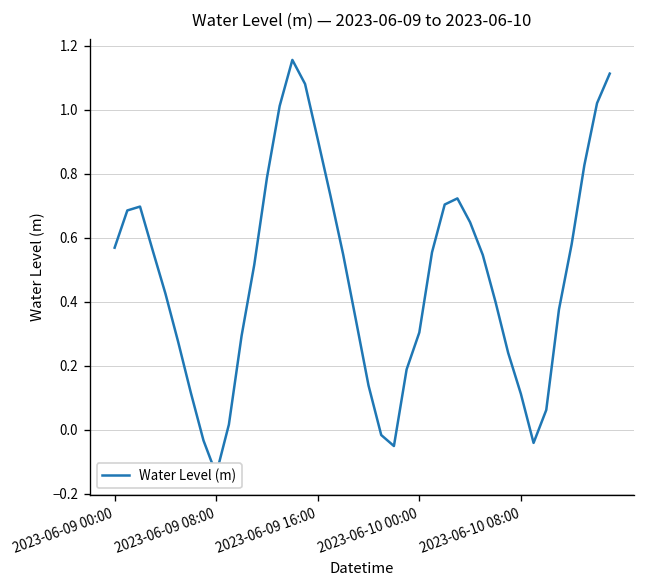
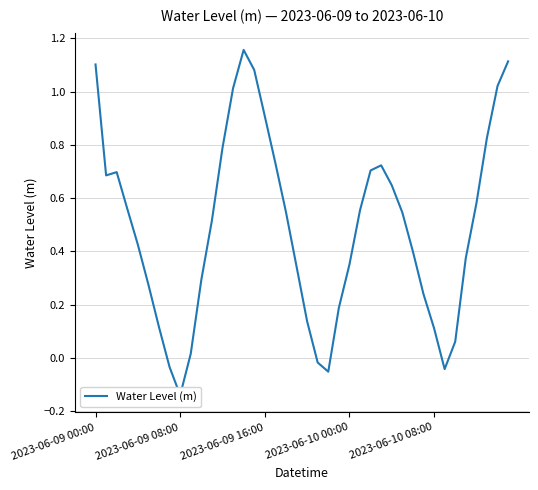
2023-06-09 00:00: 0.57 -> 1.10
2023-06-10 00:00: 0.30 -> 0.35
